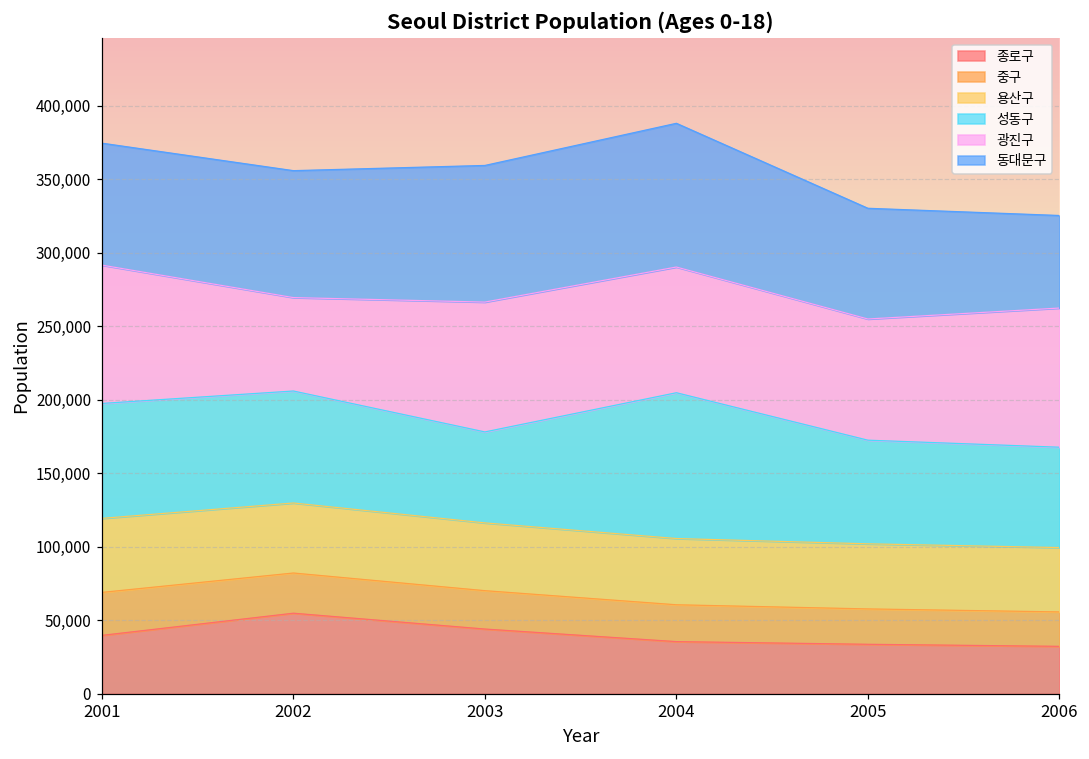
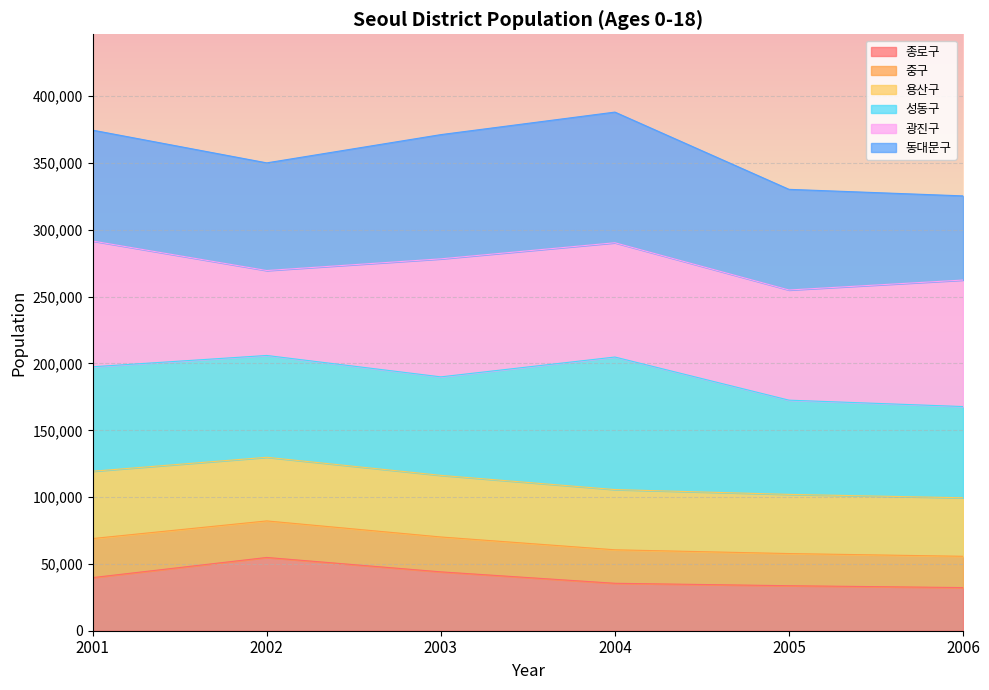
동대문구, 2002: 86,000 -> 81,000
성동구, 2003: 62,000 -> 74,000
